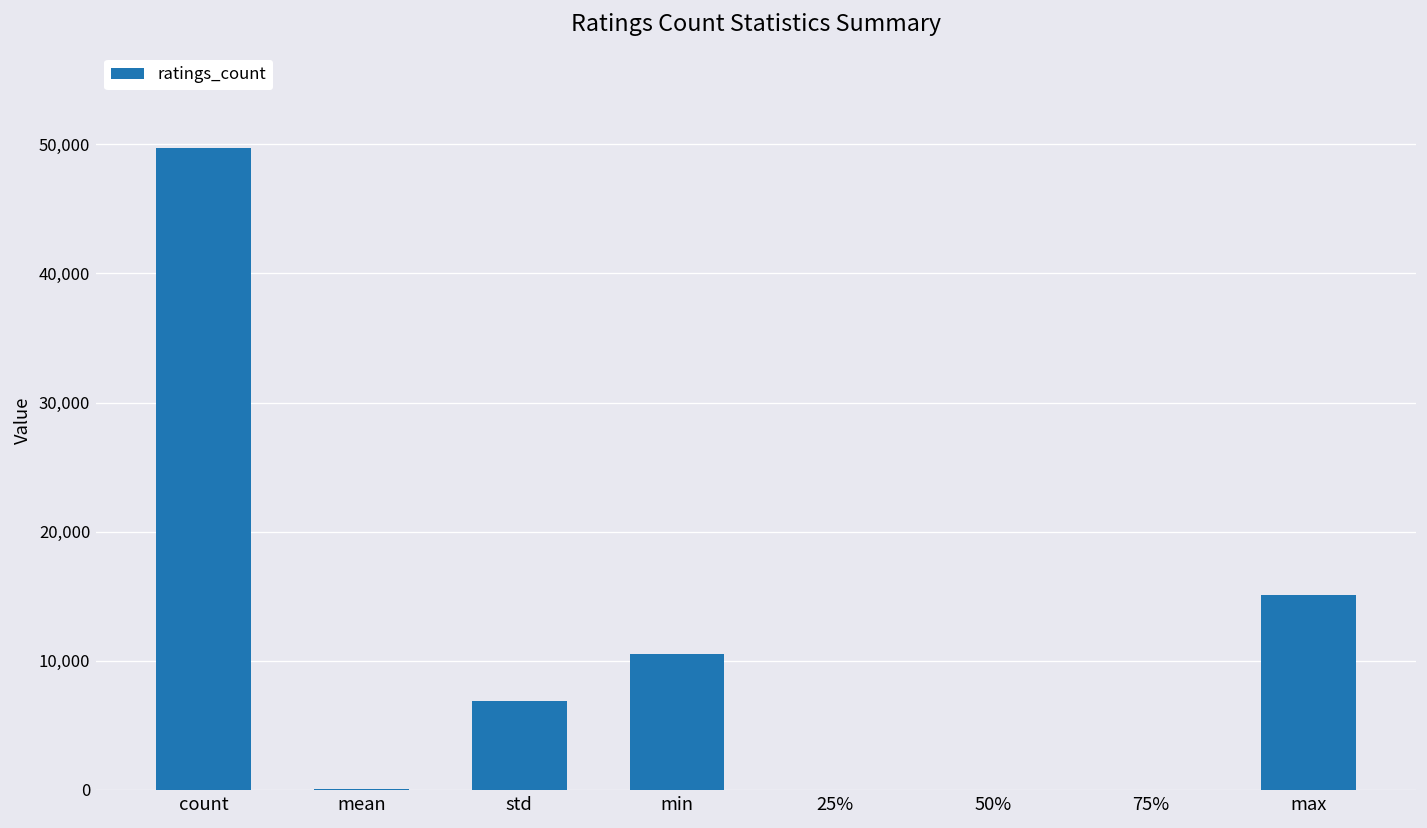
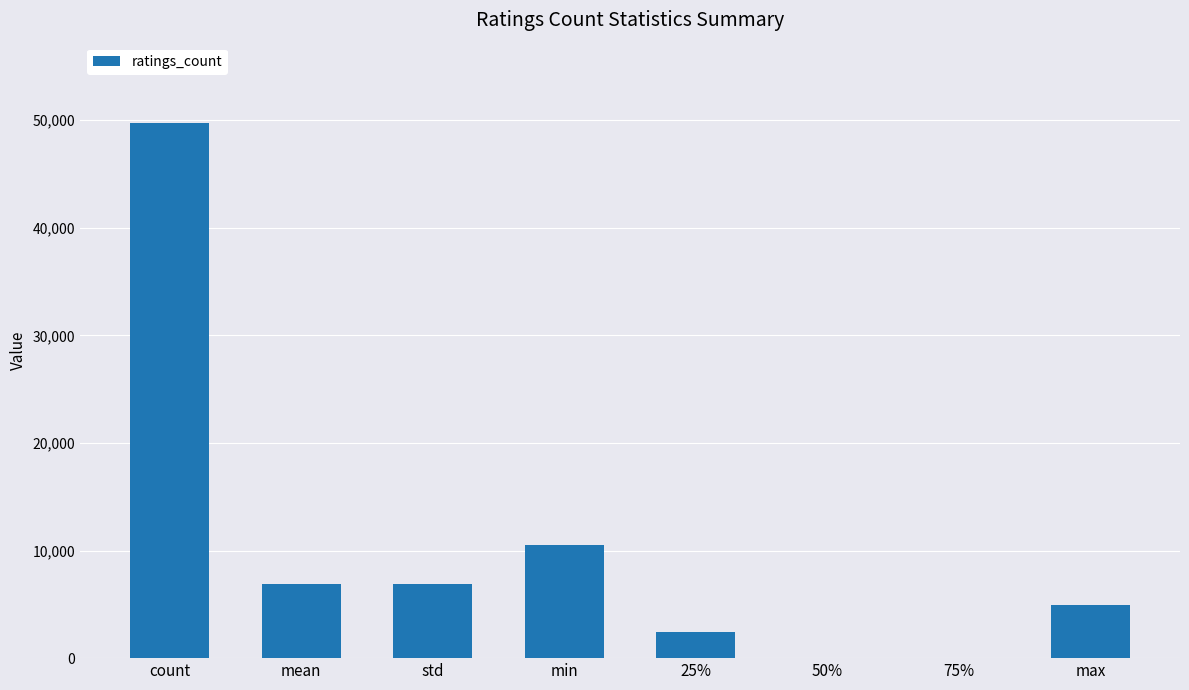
mean: 0 -> 6,900
25%: 0 -> 2,400
max: 15,100 -> 4,900
